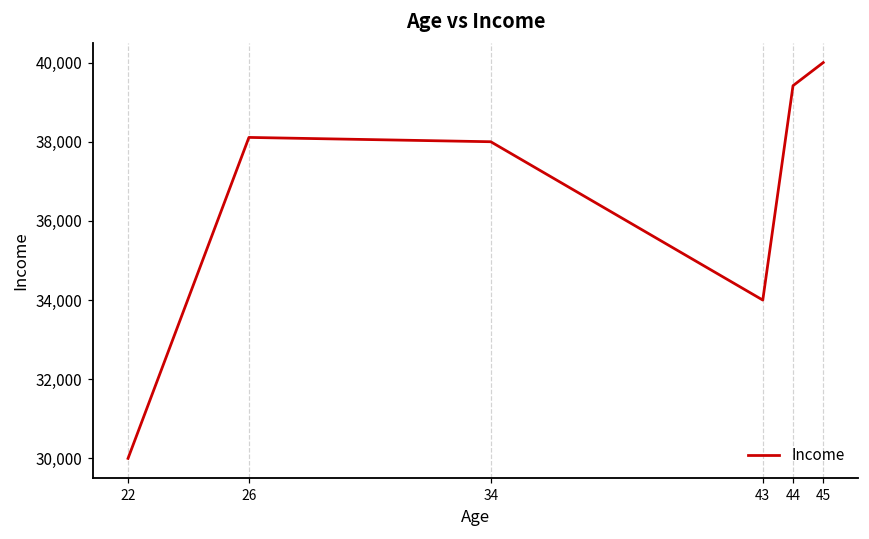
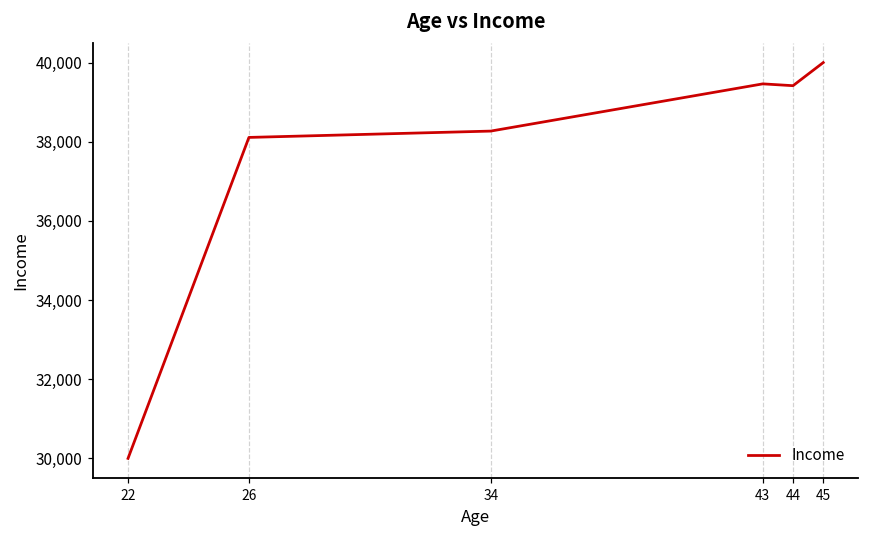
34: 38,000 -> 38,300
43: 34,000 -> 39,500
